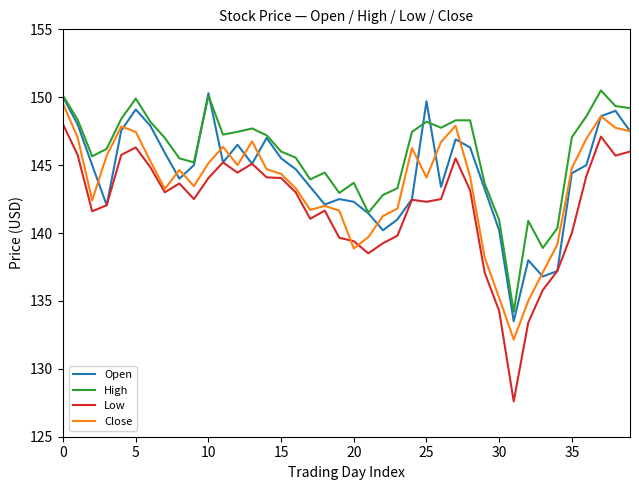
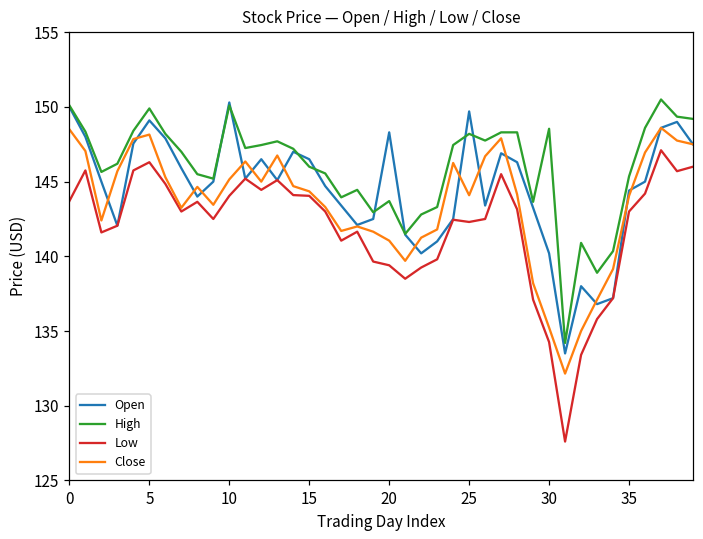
Low, 0: 148.0 -> 143.7
Close, 0: 149.5 -> 148.5
Close, 5: 147.5 -> 148.2
Open, 15: 145.5 -> 146.5
Open, 20: 142.3 -> 148.3
Close, 20: 138.9 -> 141.1
High, 30: 141.0 -> 148.5
High, 35: 147.1 -> 145.4
Low, 35: 140 -> 143
Close, 35: 144.8 -> 144.1
